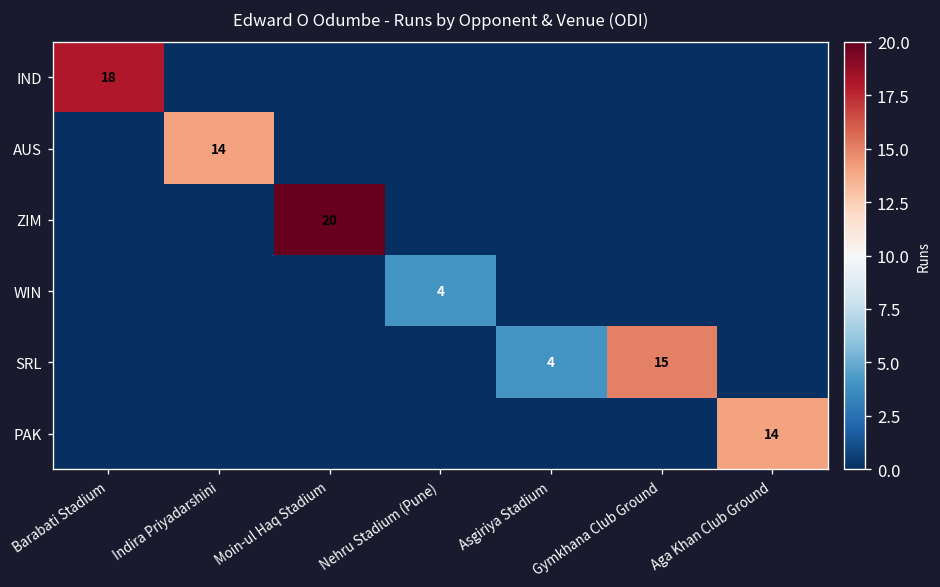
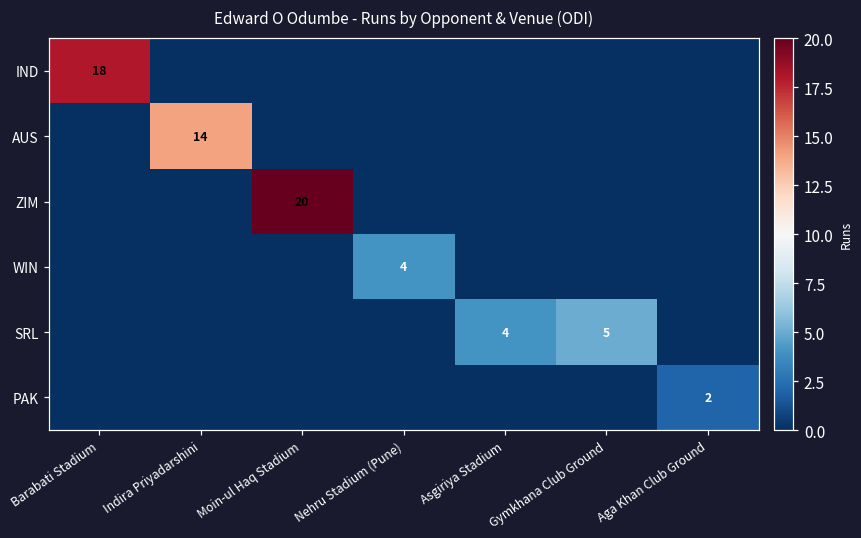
SRL, Gymkhana Club Ground: 15 -> 5
PAK, Aga Khan Club Ground: 14 -> 2
